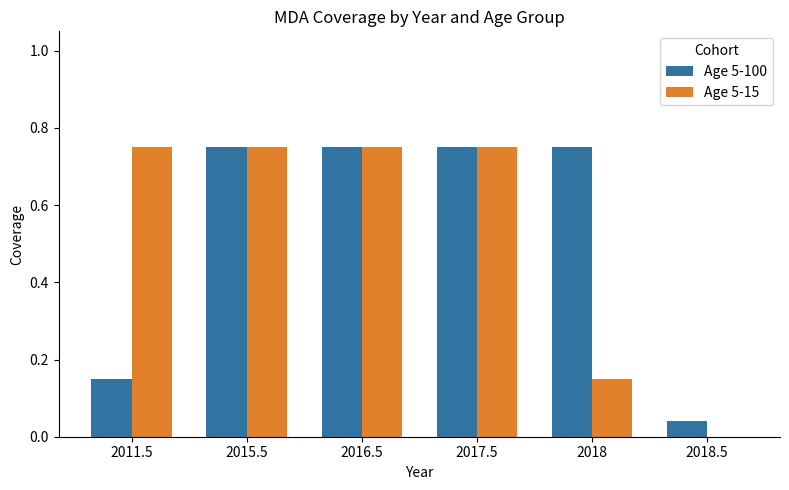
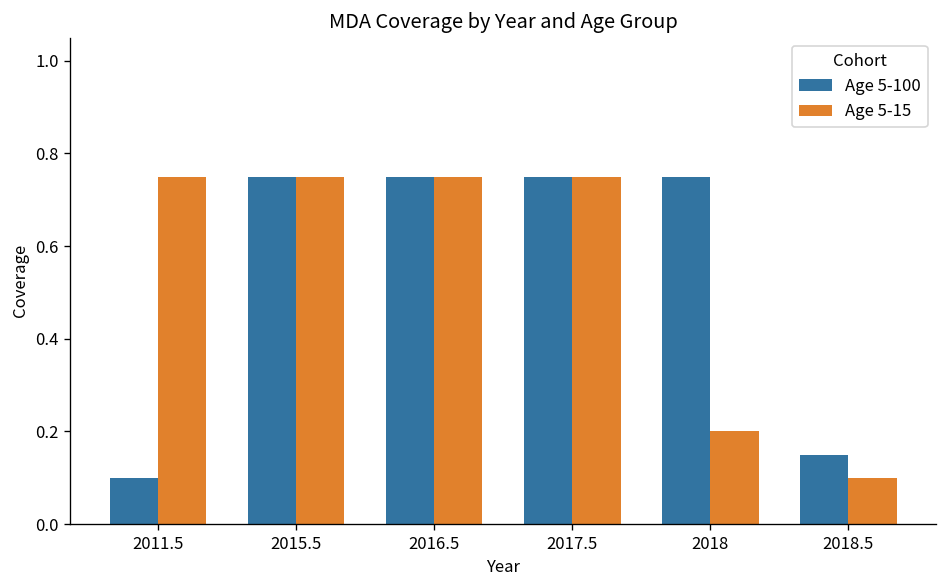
Age 5-100, 2011.5: 0.15 -> 0.10
Age 5-15, 2018: 0.15 -> 0.20
Age 5-100, 2018.5: 0.04 -> 0.15
Age 5-15, 2018.5: 0.0 -> 0.1
